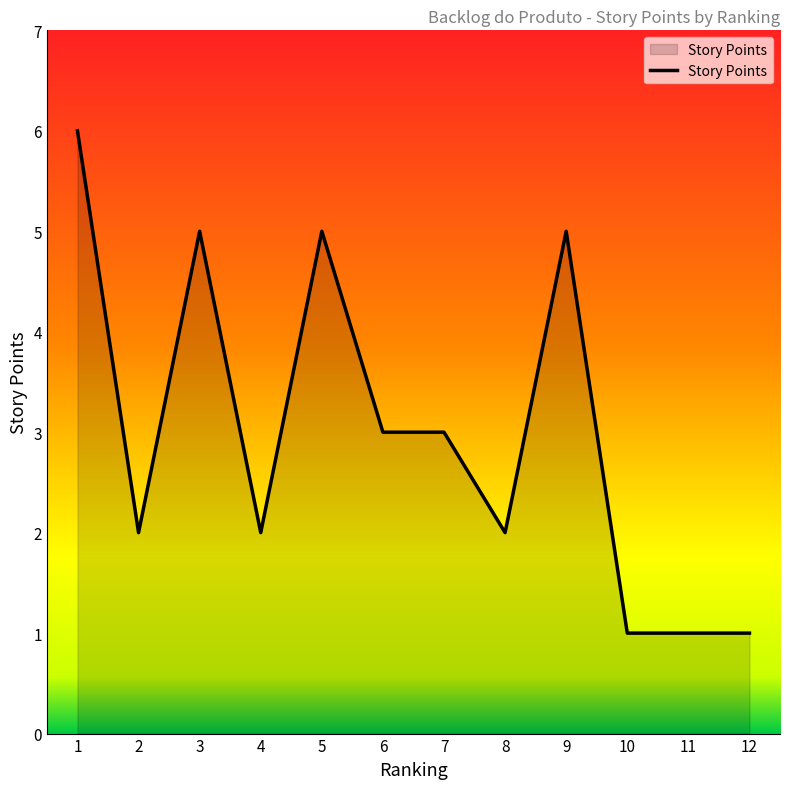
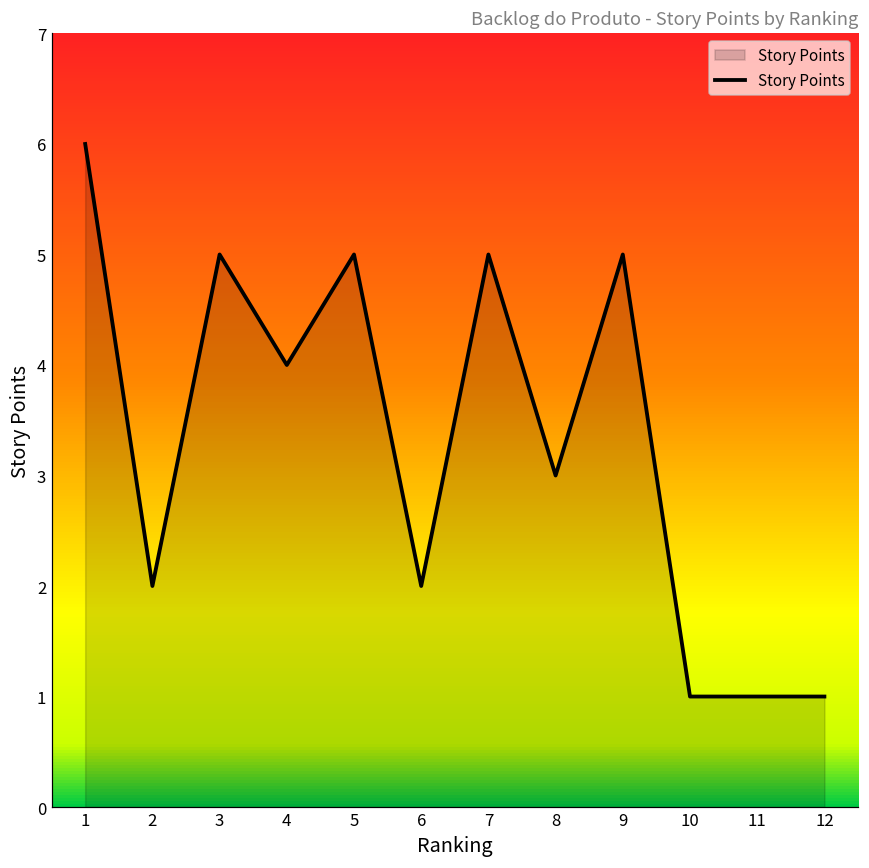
4: 2 -> 4
6: 3 -> 2
7: 3 -> 5
8: 2 -> 3
